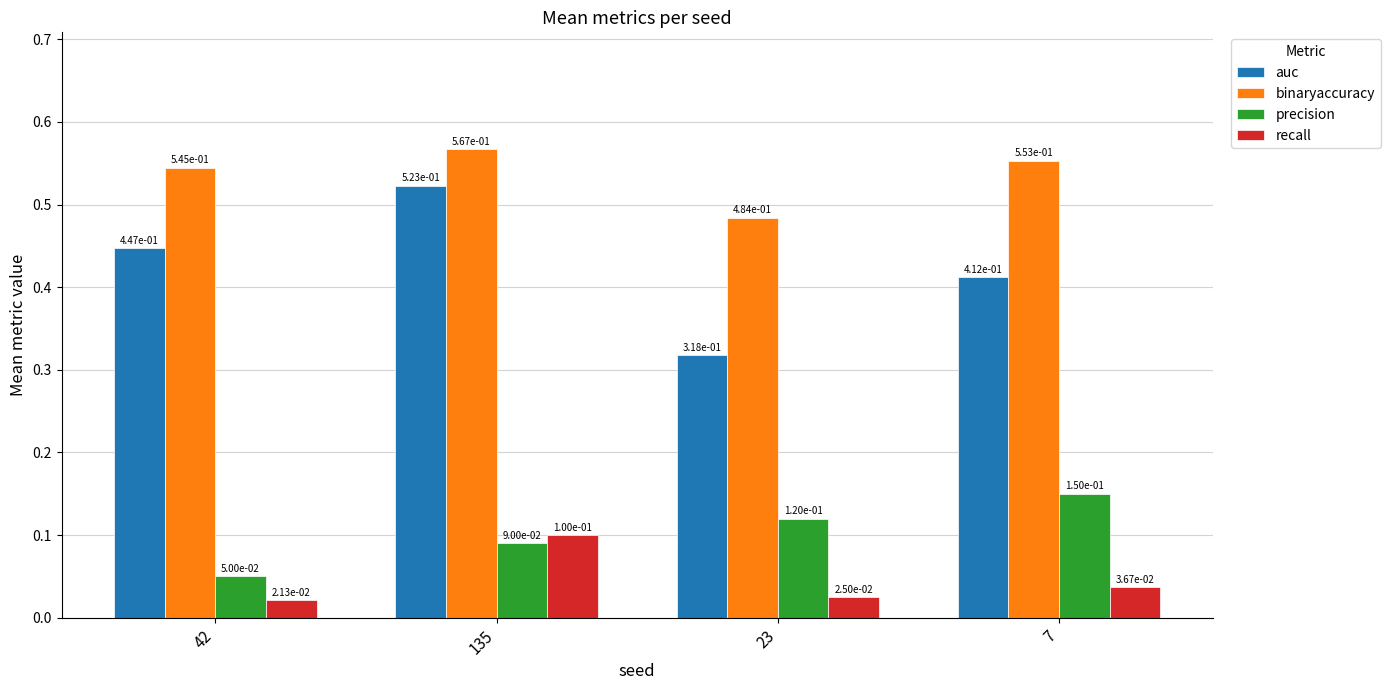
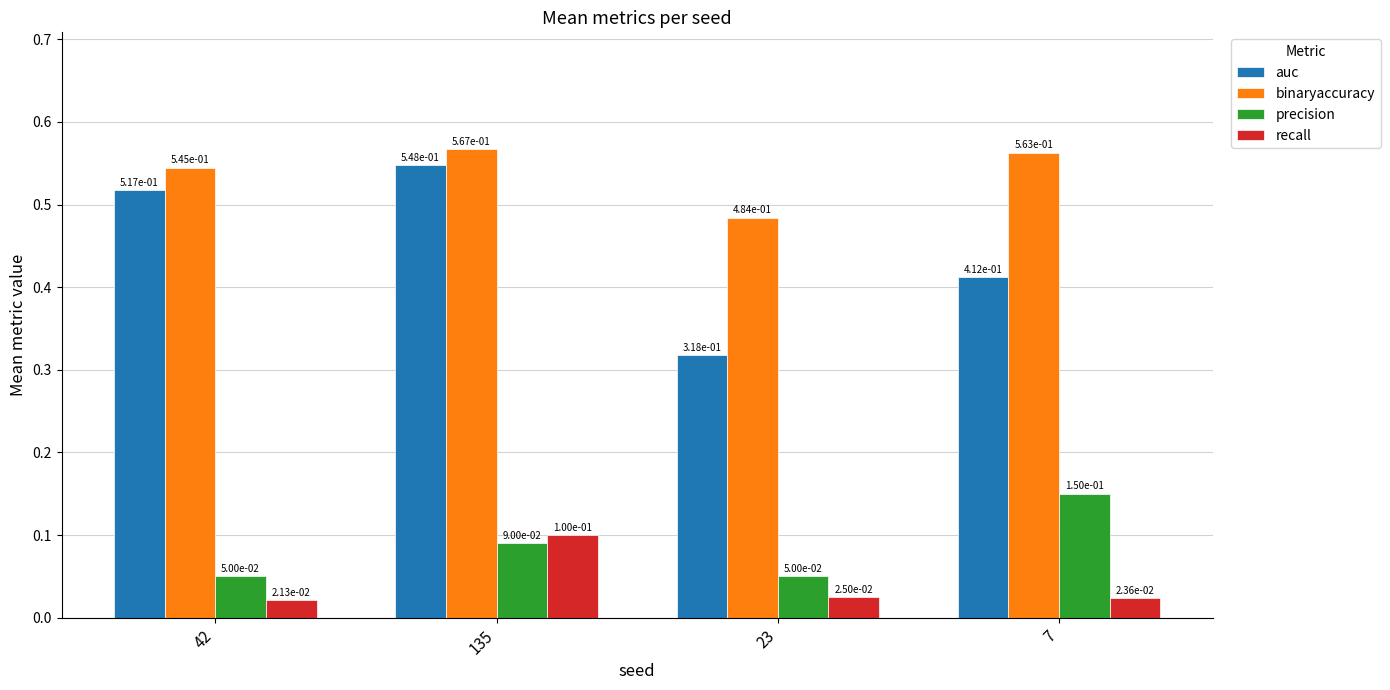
auc, 42: 4.47e-01 -> 5.17e-01
auc, 135: 5.23e-01 -> 5.48e-01
precision, 23: 1.20e-01 -> 5.00e-02
binaryaccuracy, 7: 5.53e-01 -> 5.63e-01
recall, 7: 3.67e-02 -> 2.36e-02
